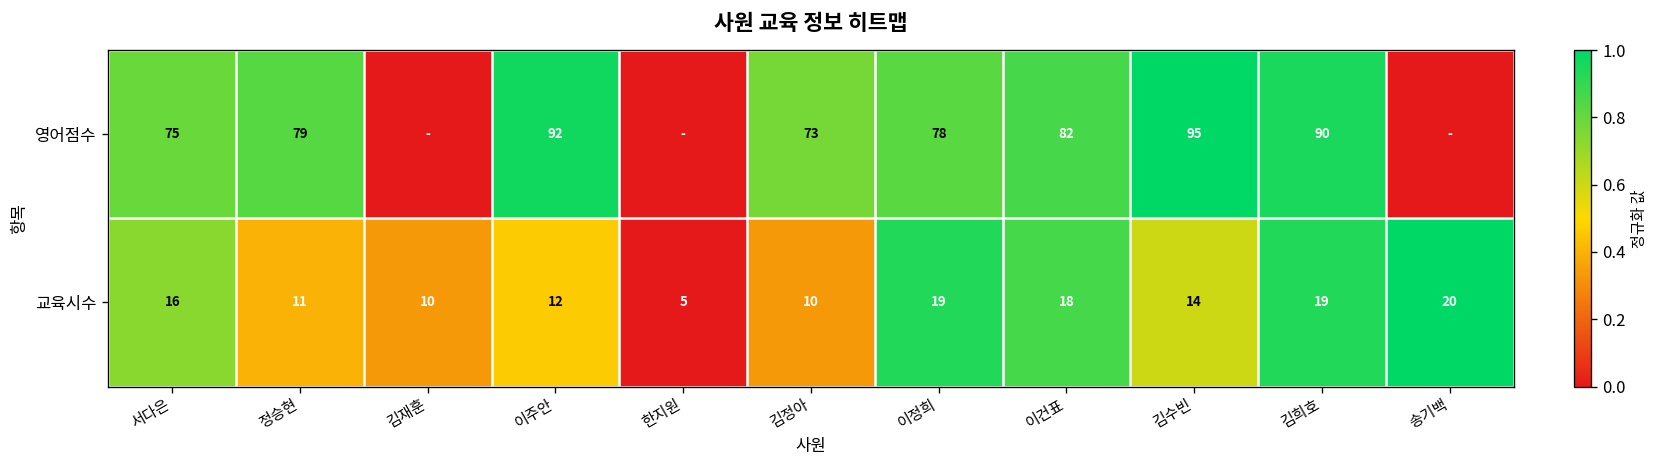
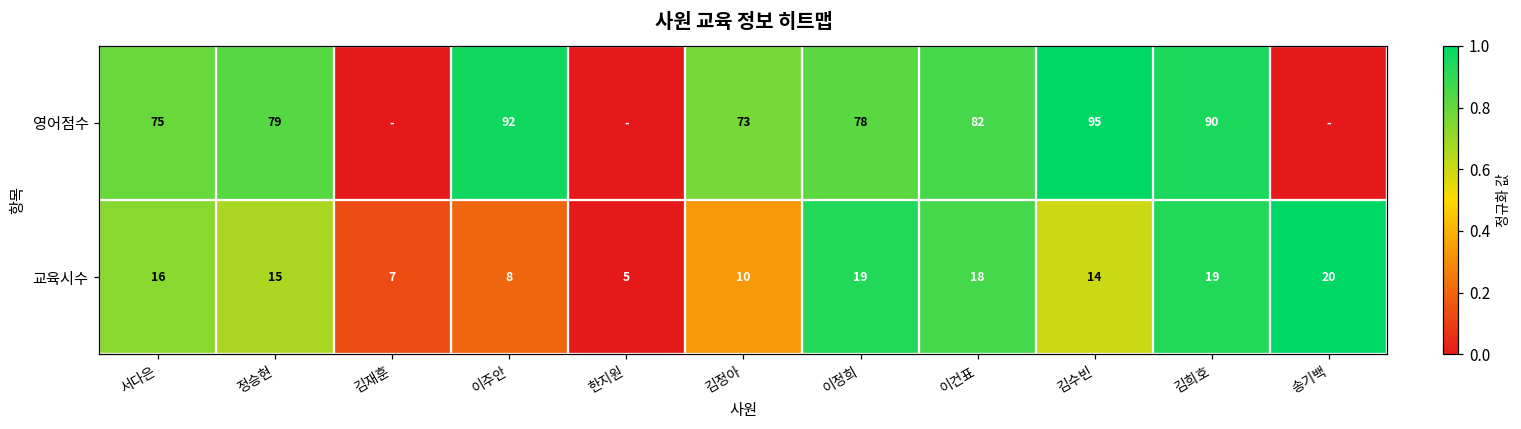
교육시수, 정승현: 11 -> 15
교육시수, 김재훈: 10 -> 7
교육시수, 이주안: 12 -> 8
